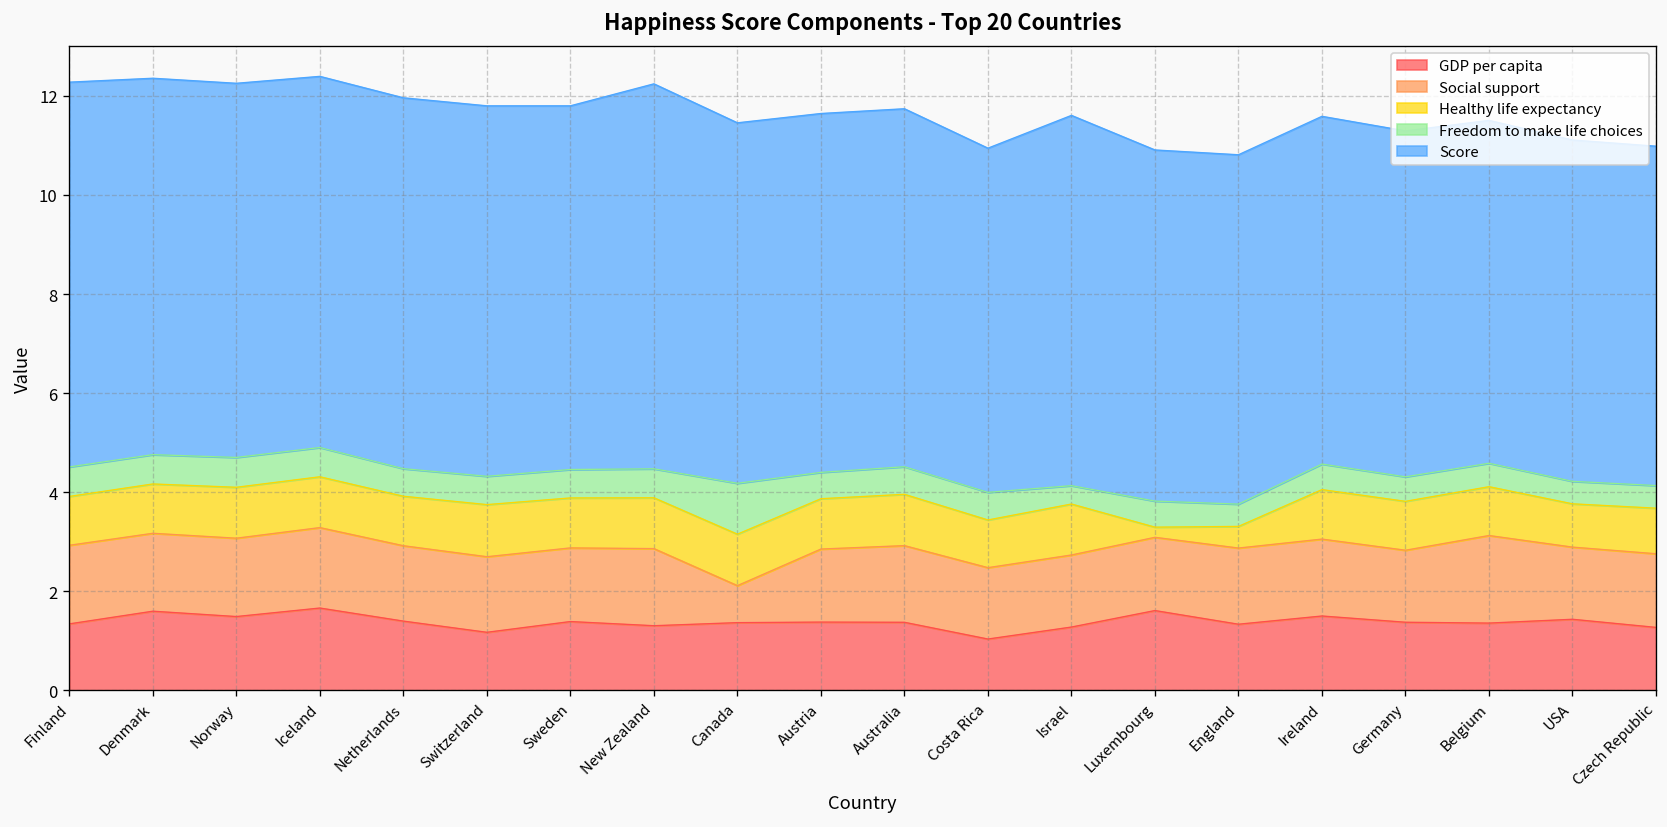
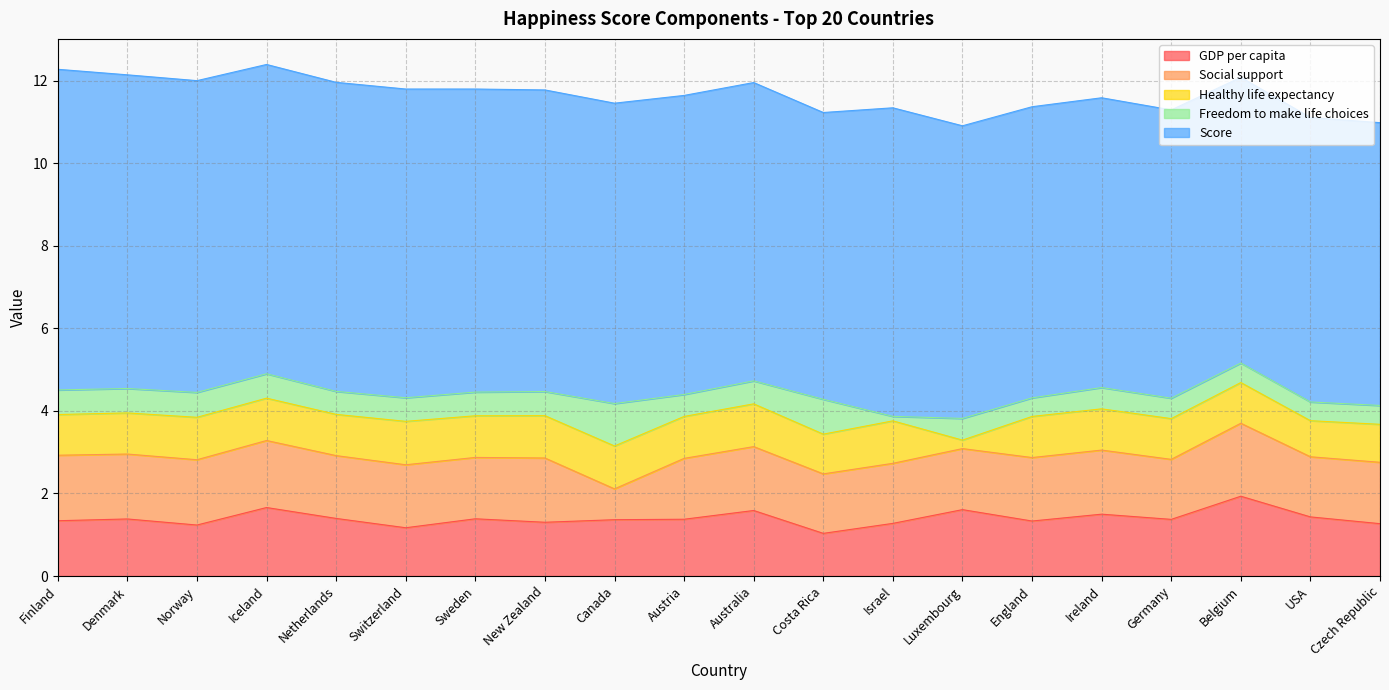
GDP per capita, Denmark: 1.6 -> 1.4
GDP per capita, Norway: 1.5 -> 1.2
Score, New Zealand: 7.8 -> 7.3
GDP per capita, Australia: 1.4 -> 1.6
Freedom to make life choices, Costa Rica: 0.6 -> 0.8
Freedom to make life choices, Israel: 0.4 -> 0.1
Healthy life expectancy, England: 0.4 -> 1.0
GDP per capita, Belgium: 1.4 -> 1.9
